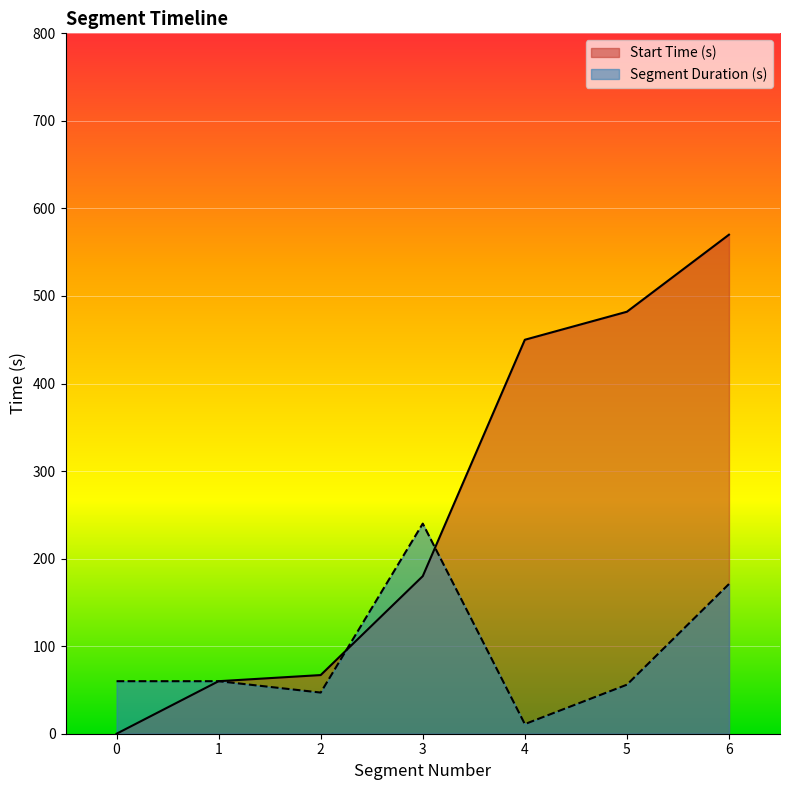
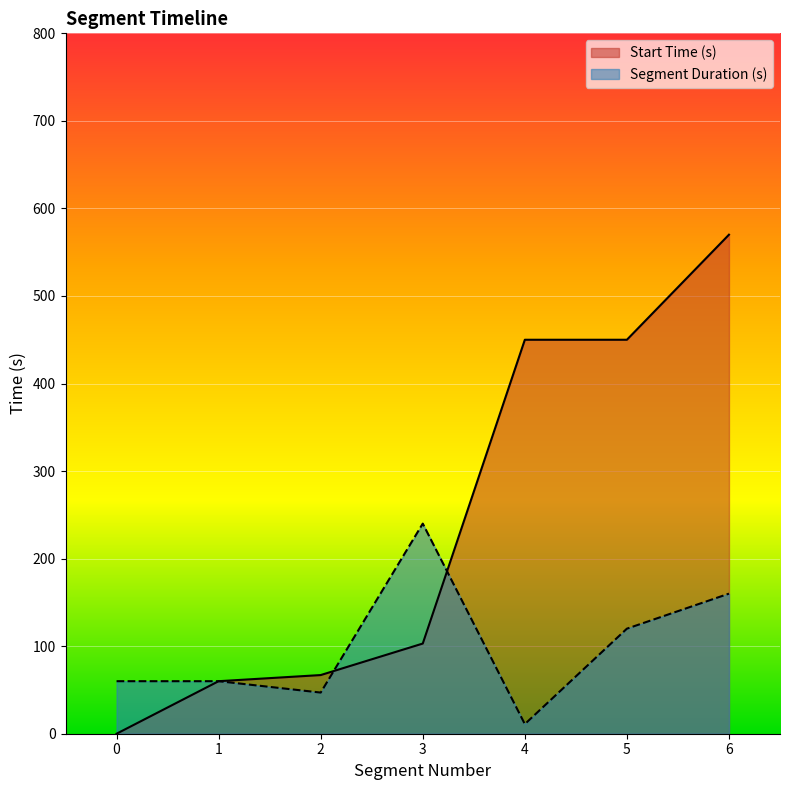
Start Time (s), 3: 180 -> 100
Start Time (s), 5: 480 -> 450
Segment Duration (s), 5: 60 -> 120
Segment Duration (s), 6: 170 -> 160
